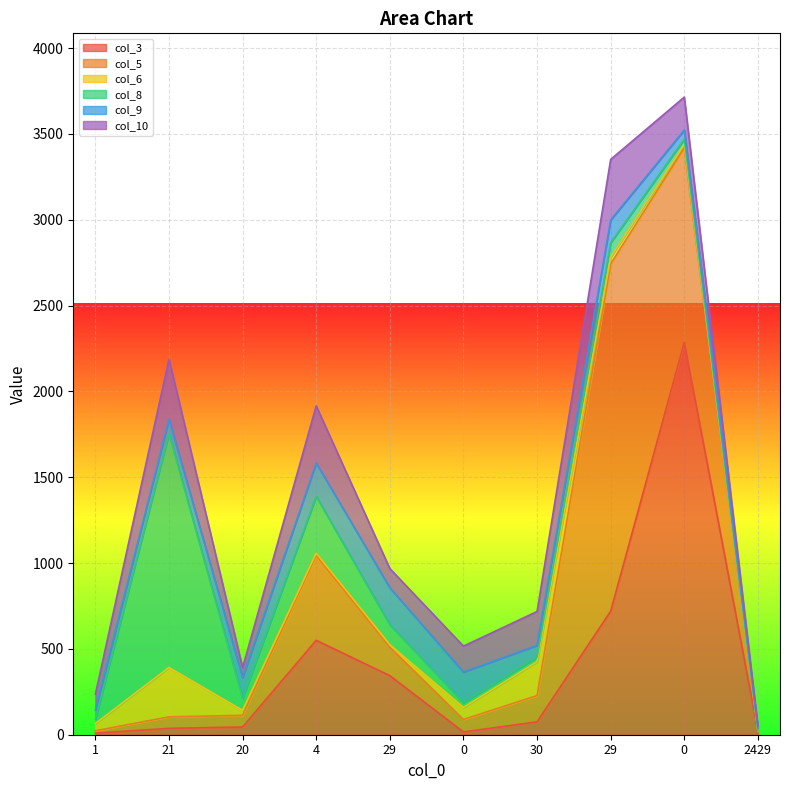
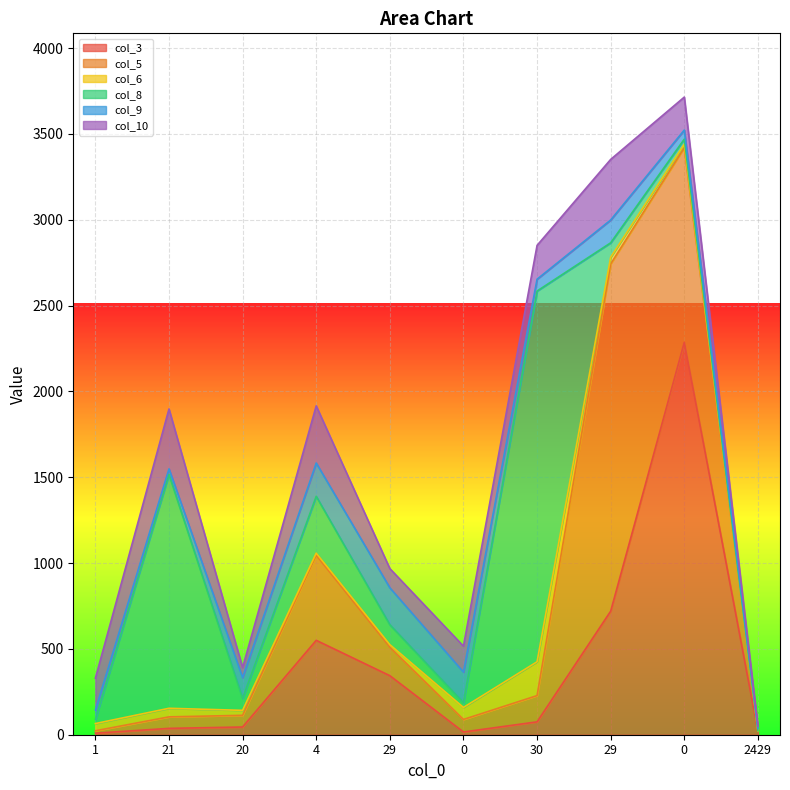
col_10, 1: 90 -> 190
col_6, 21: 290 -> 50
col_9, 21: 90 -> 30
col_8, 30: 30 -> 2160
